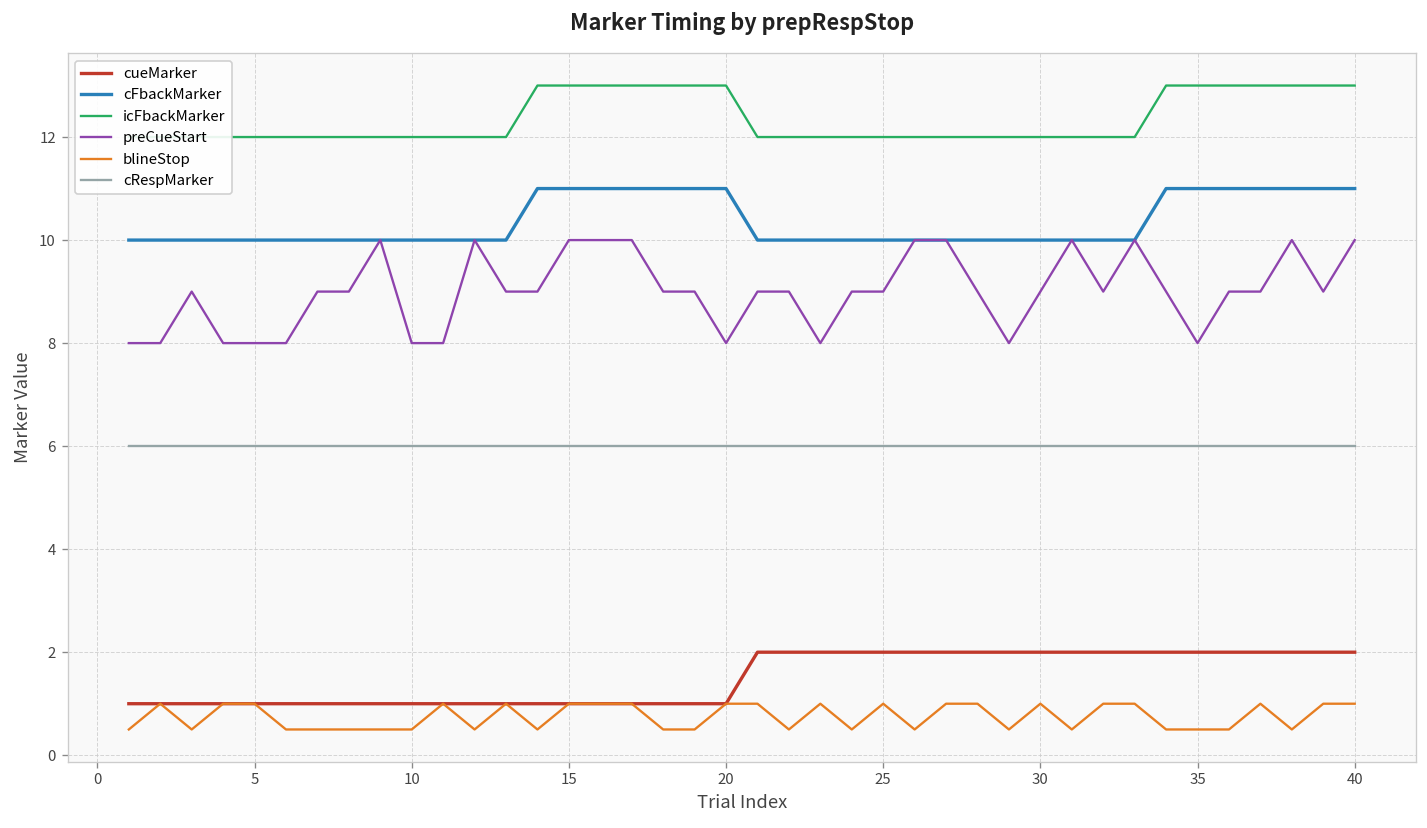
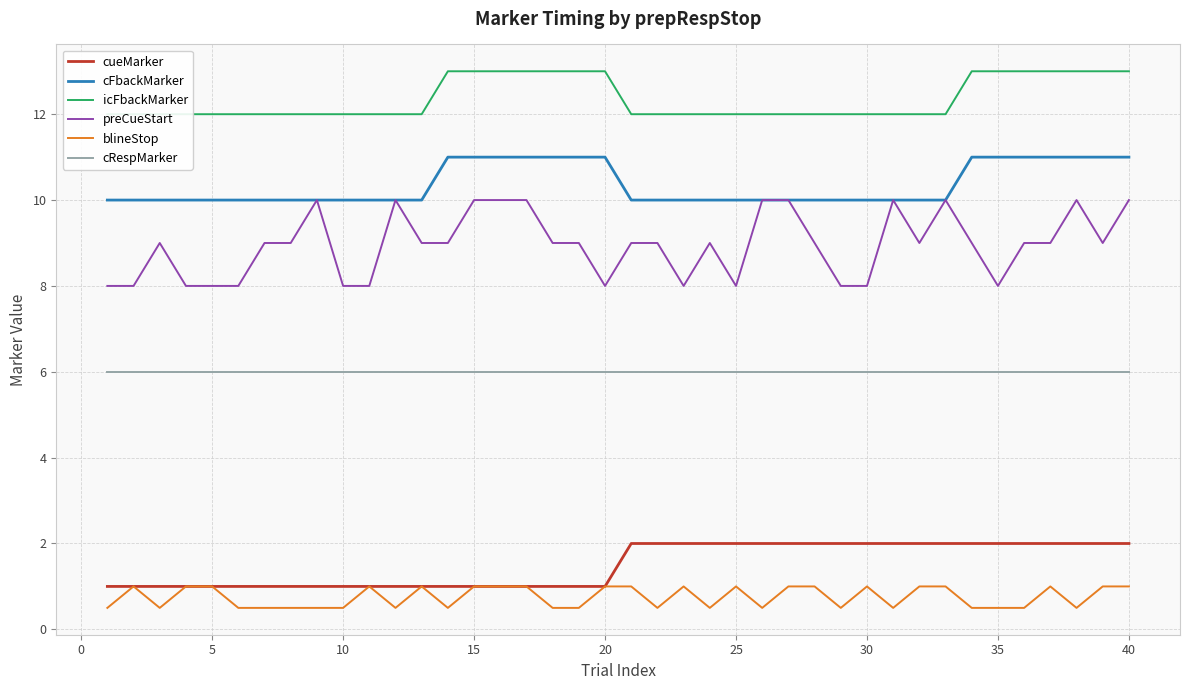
preCueStart, 25: 9 -> 8
preCueStart, 30: 9 -> 8
